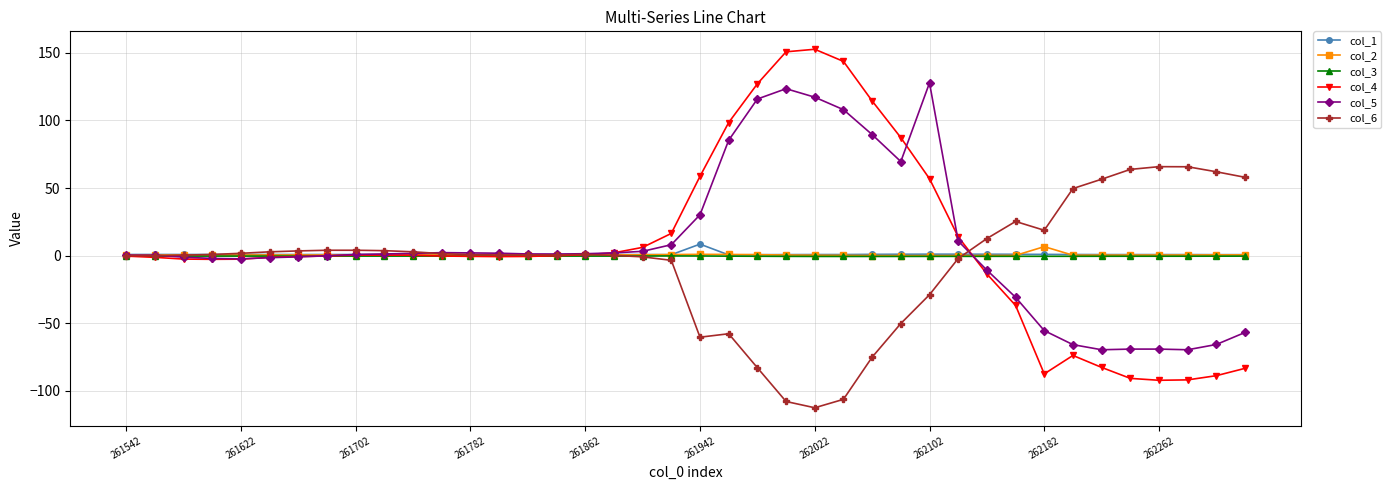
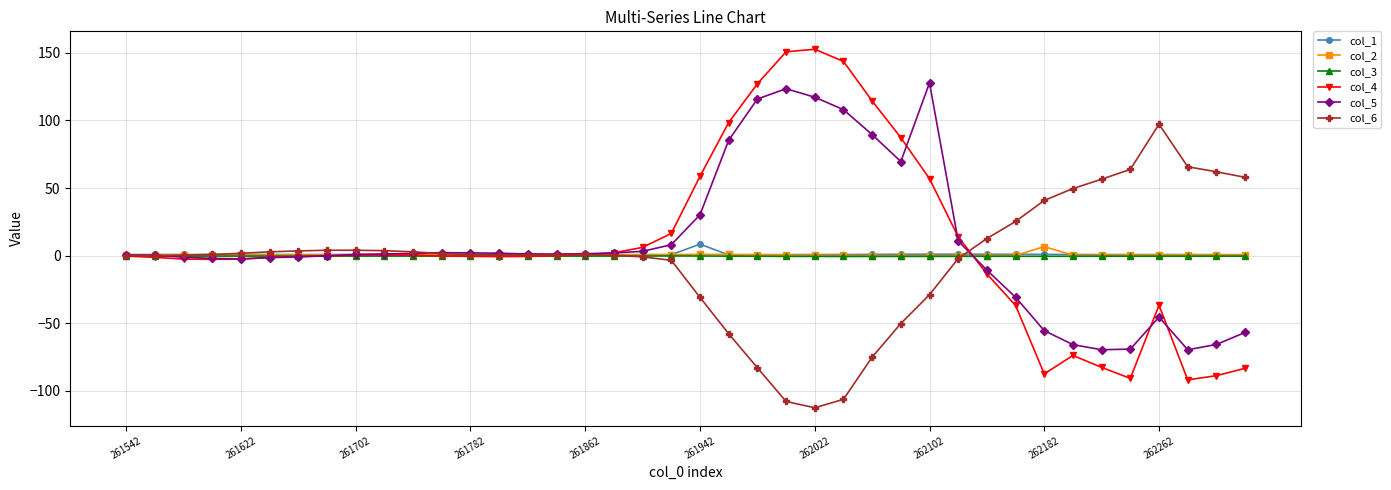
col_6, 261942: -60 -> -31
col_6, 262182: 19 -> 41
col_4, 262262: -92 -> -37
col_5, 262262: -69 -> -45
col_6, 262262: 66 -> 97
